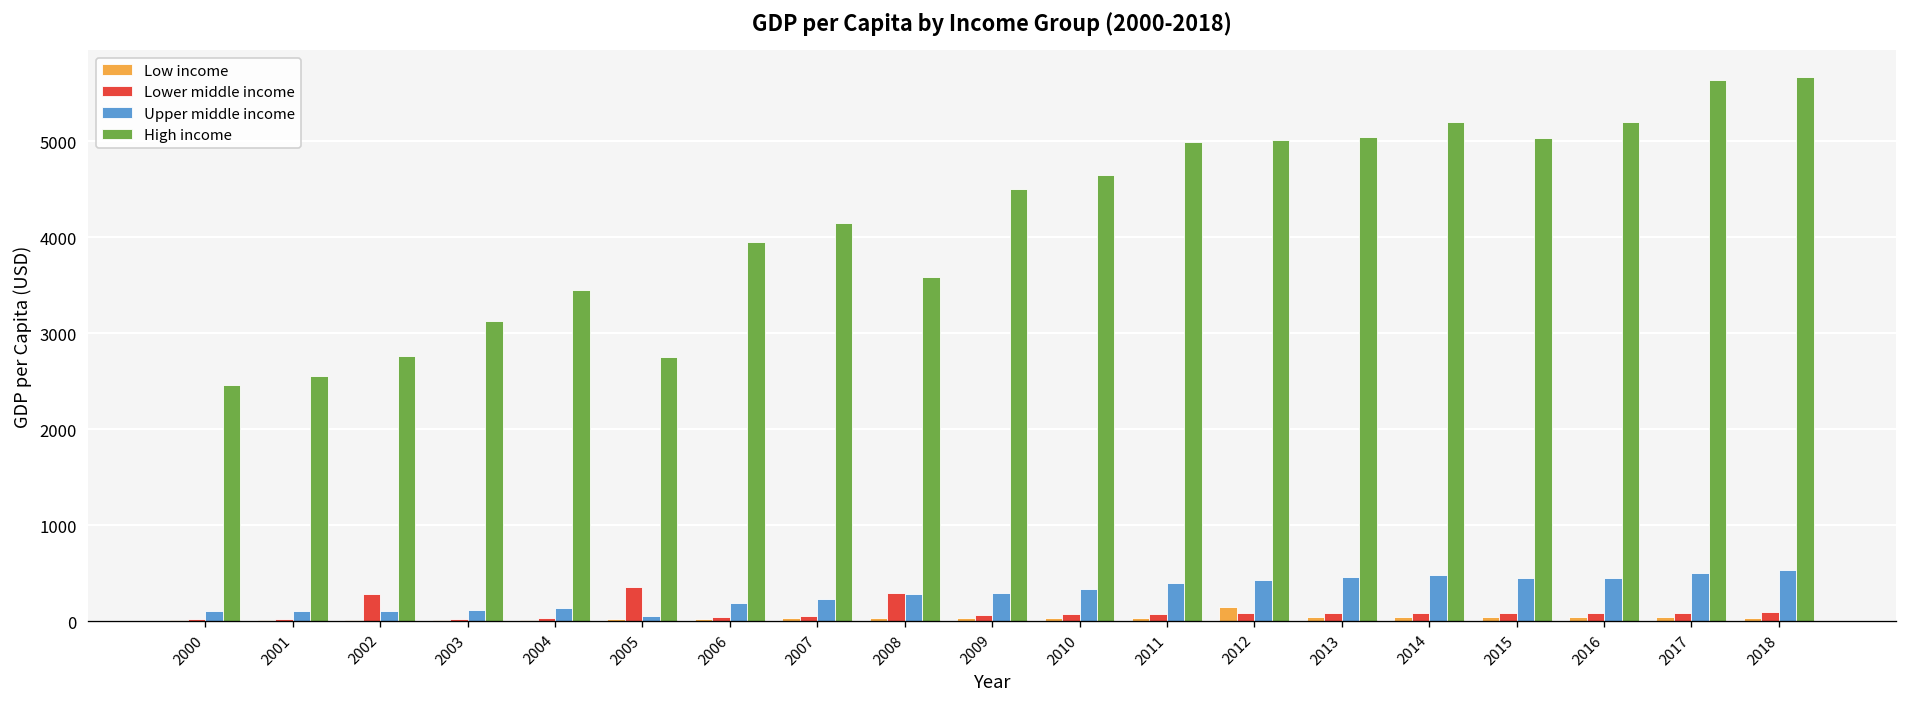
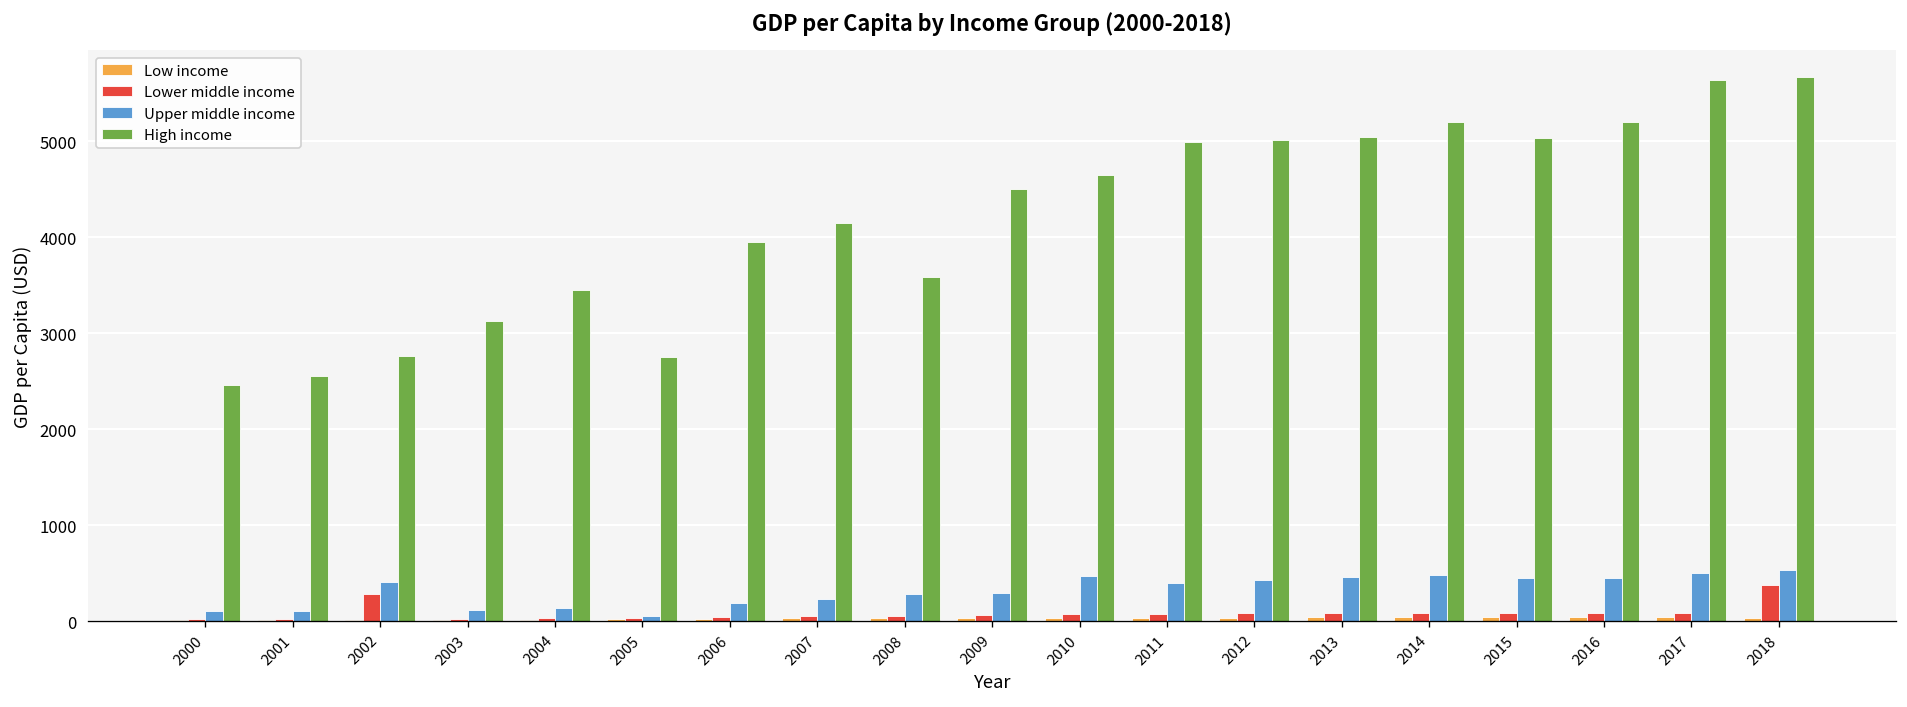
Upper middle income, 2002: 100 -> 400
Lower middle income, 2005: 400 -> 0
Lower middle income, 2008: 300 -> 100
Upper middle income, 2010: 300 -> 500
Low income, 2012: 200 -> 0
Lower middle income, 2018: 100 -> 400
